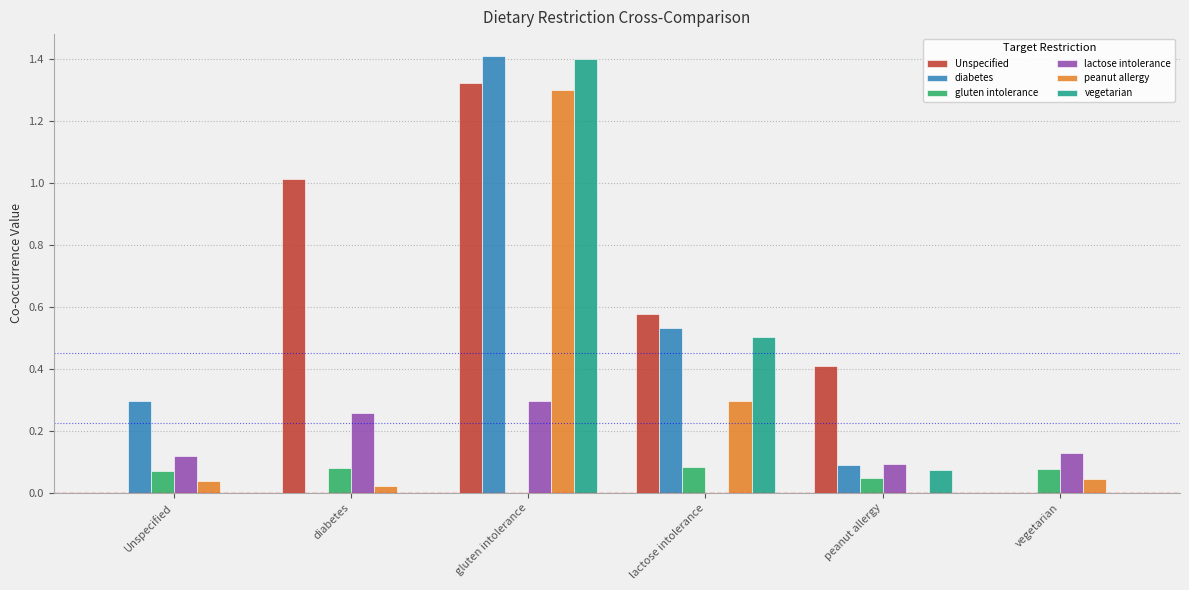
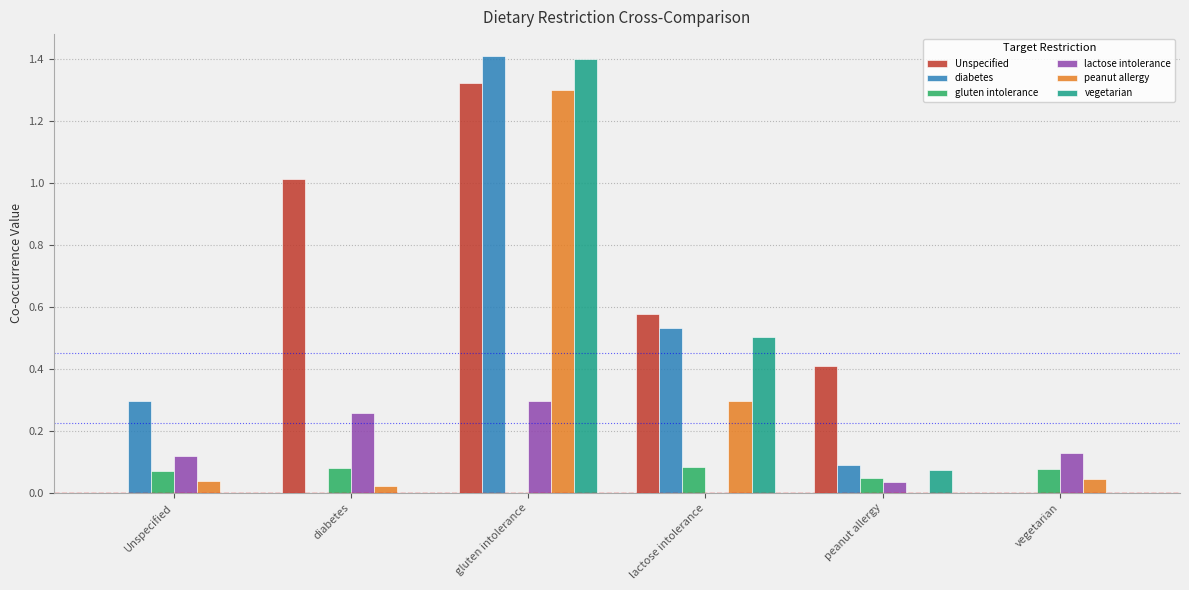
lactose intolerance, peanut allergy: 0.09 -> 0.03
